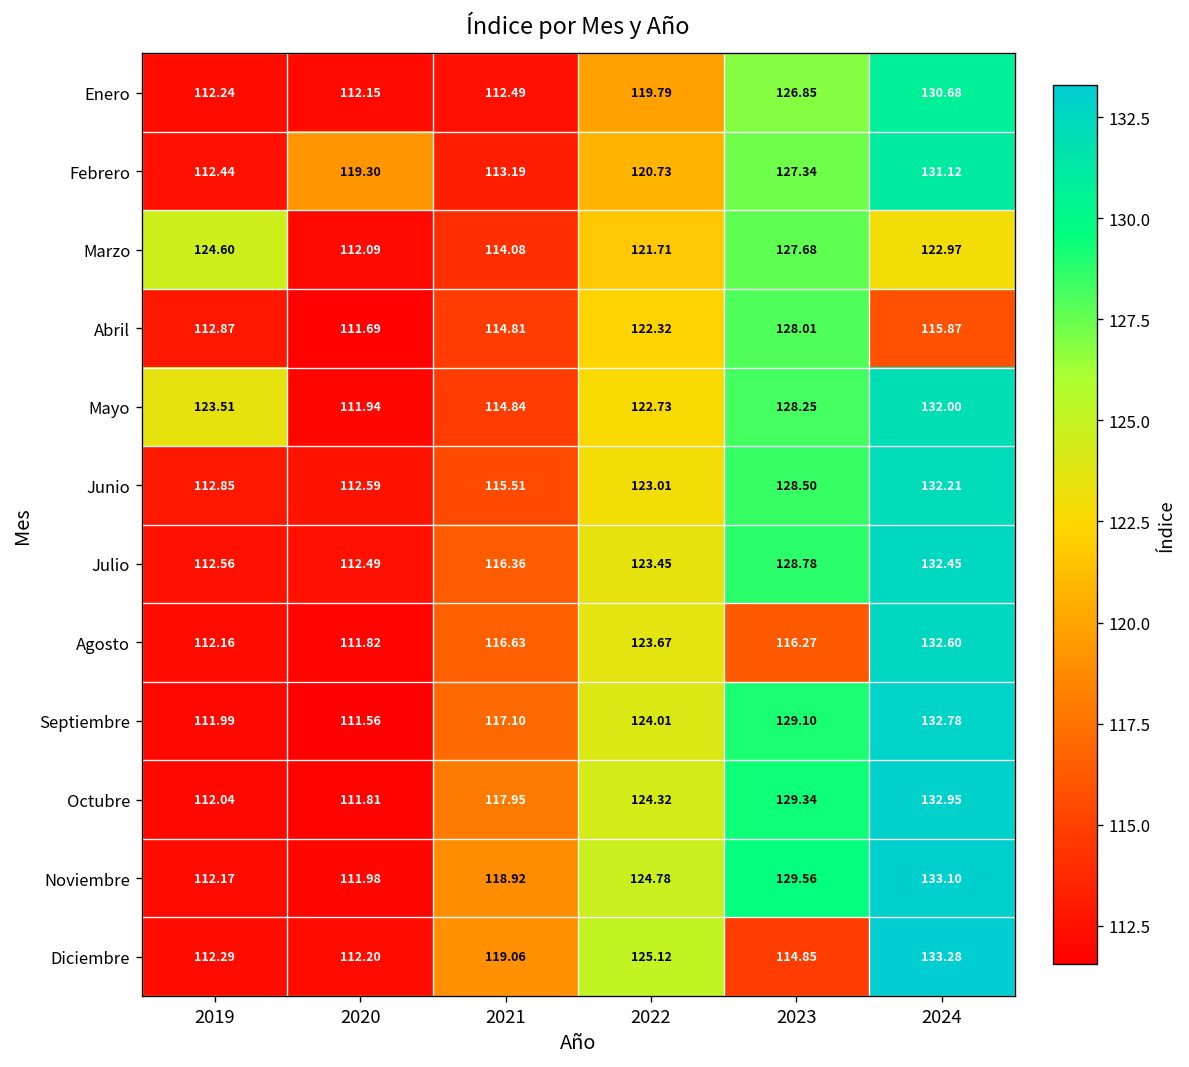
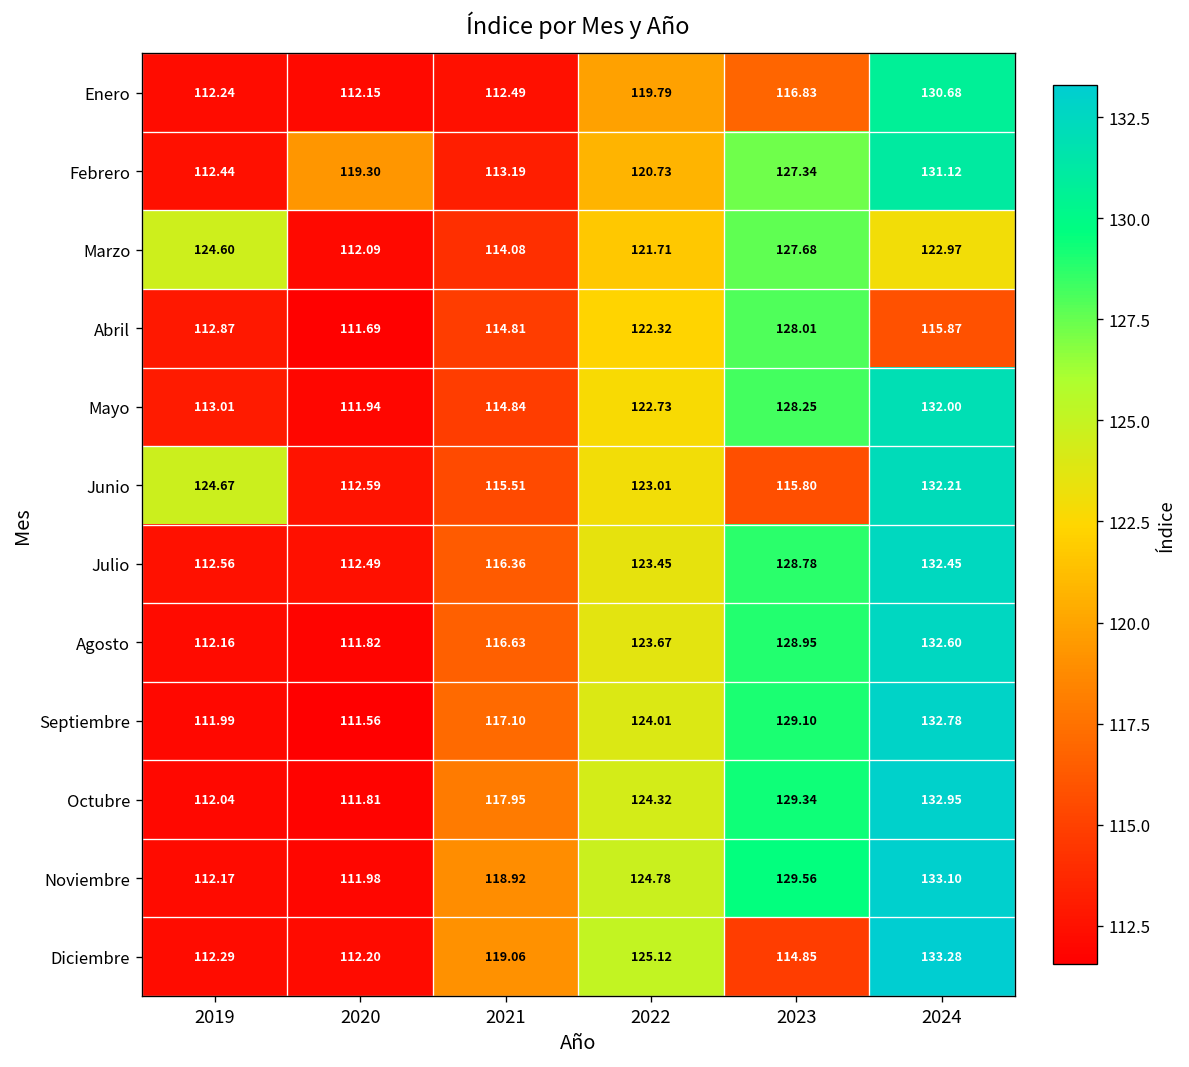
Enero, 2023: 126.85 -> 116.83
Mayo, 2019: 123.51 -> 113.01
Junio, 2019: 112.85 -> 124.67
Junio, 2023: 128.50 -> 115.80
Agosto, 2023: 116.27 -> 128.95
